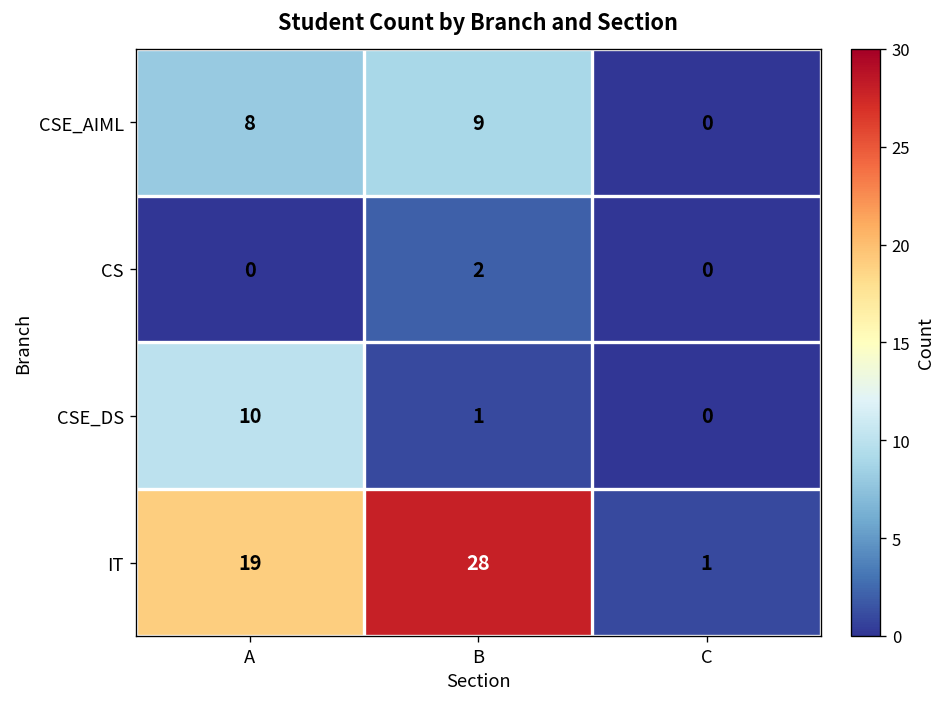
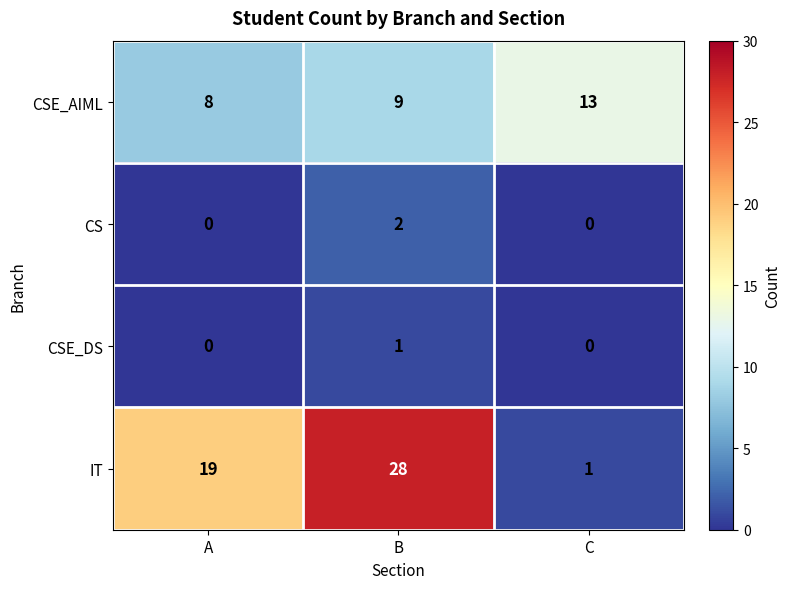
CSE_AIML, C: 0 -> 13
CSE_DS, A: 10 -> 0
